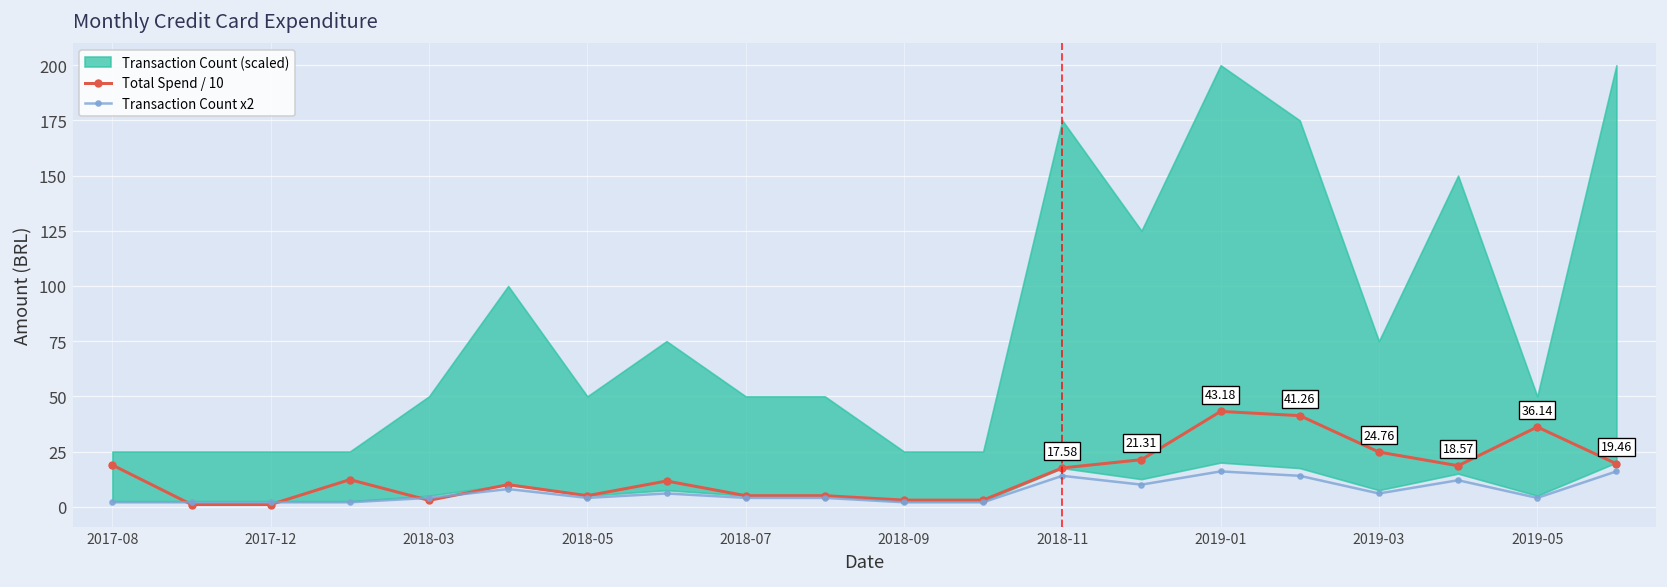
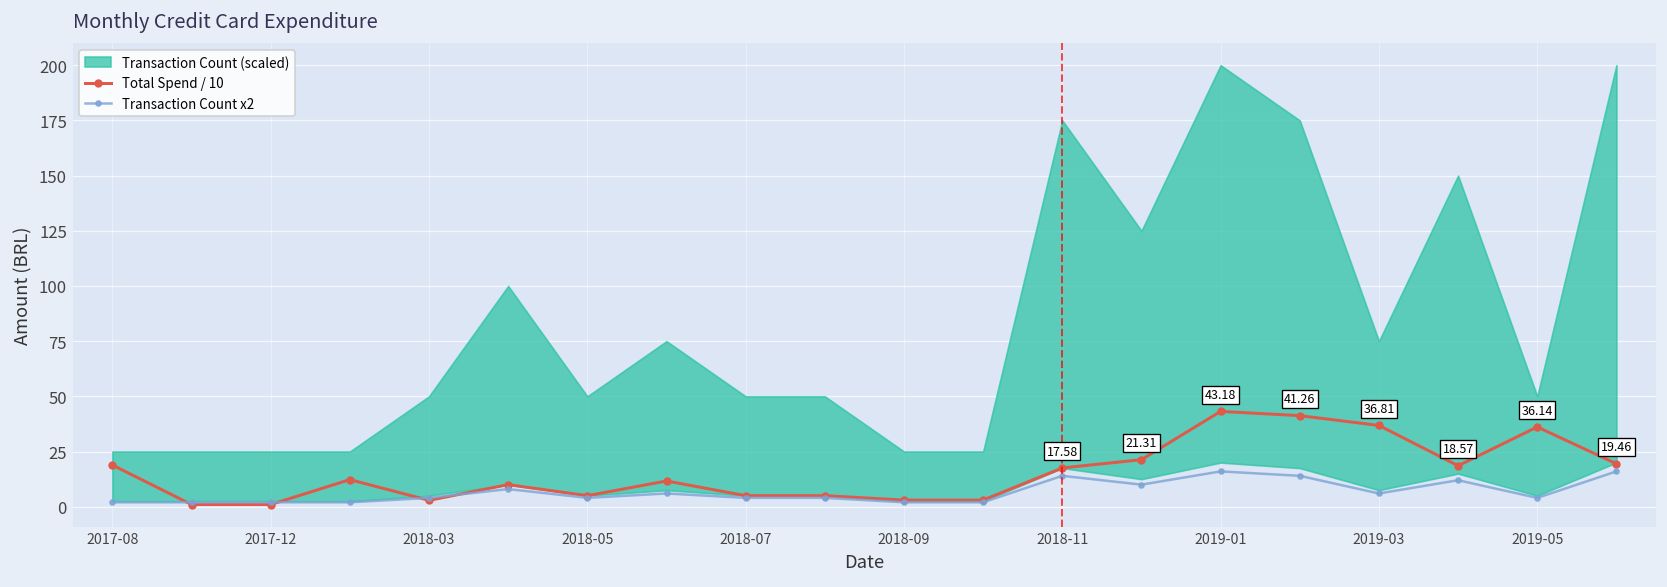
Total Spend / 10, 2019-03: 24.76 -> 36.81
